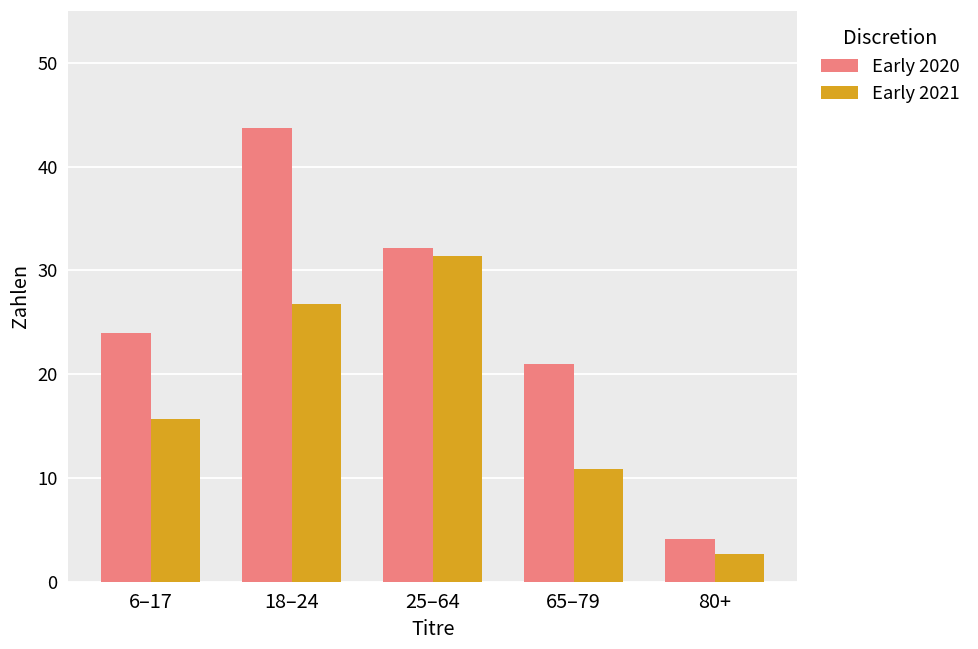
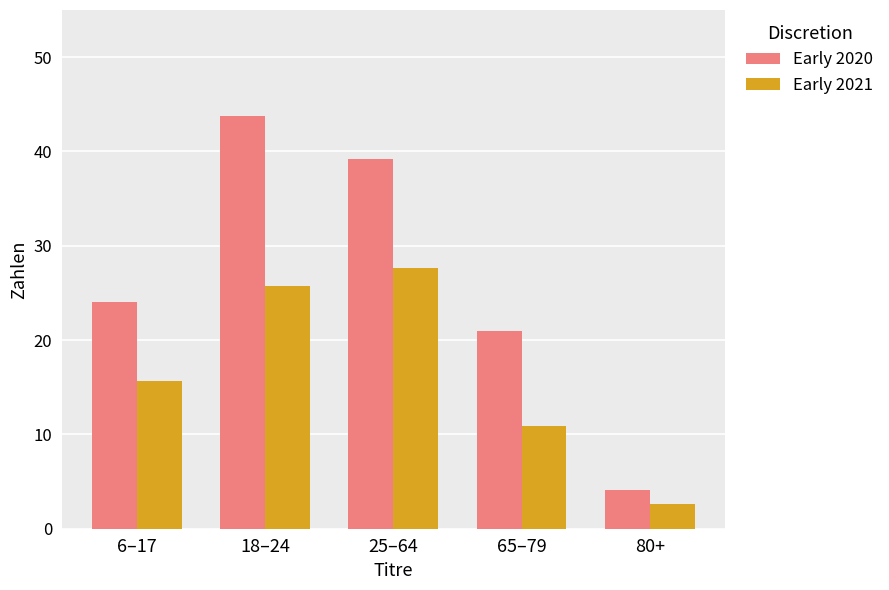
Early 2021, 18–24: 27 -> 26
Early 2020, 25–64: 32 -> 39
Early 2021, 25–64: 31 -> 28
